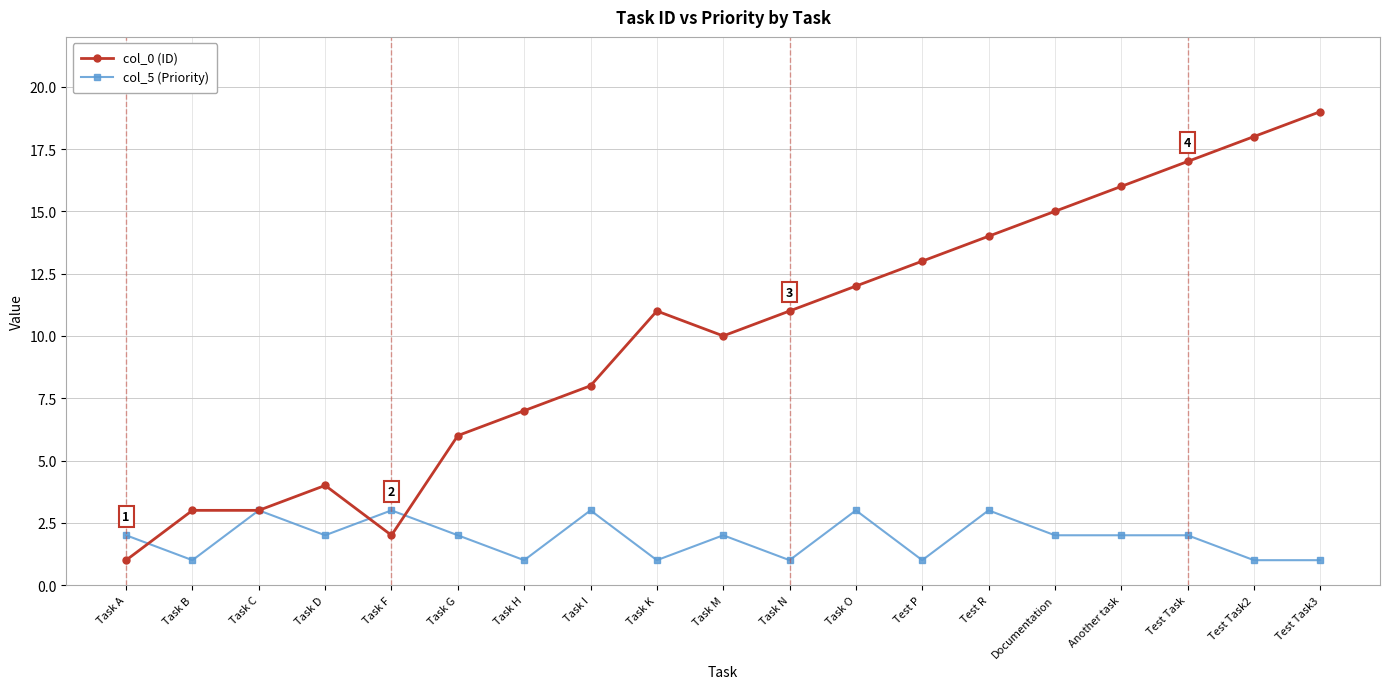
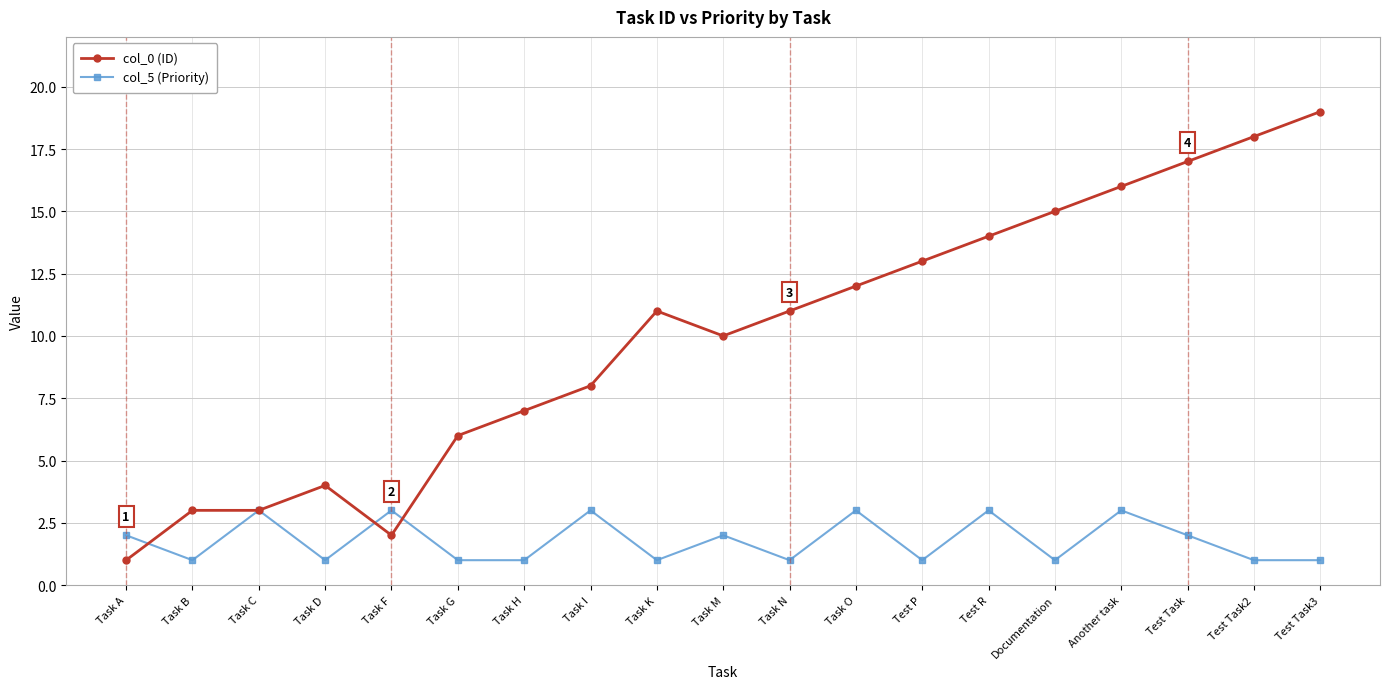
col_5 (Priority), Task D: 2 -> 1
col_5 (Priority), Task G: 2 -> 1
col_5 (Priority), Documentation: 2 -> 1
col_5 (Priority), Another task: 2 -> 3
